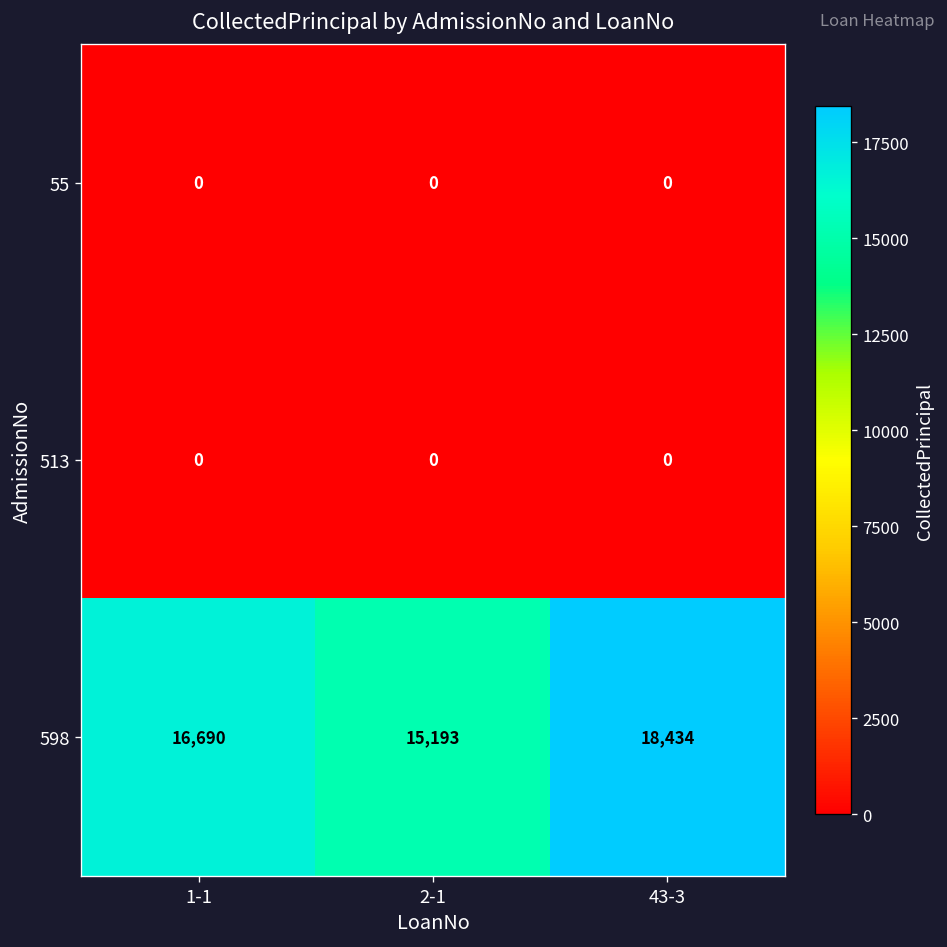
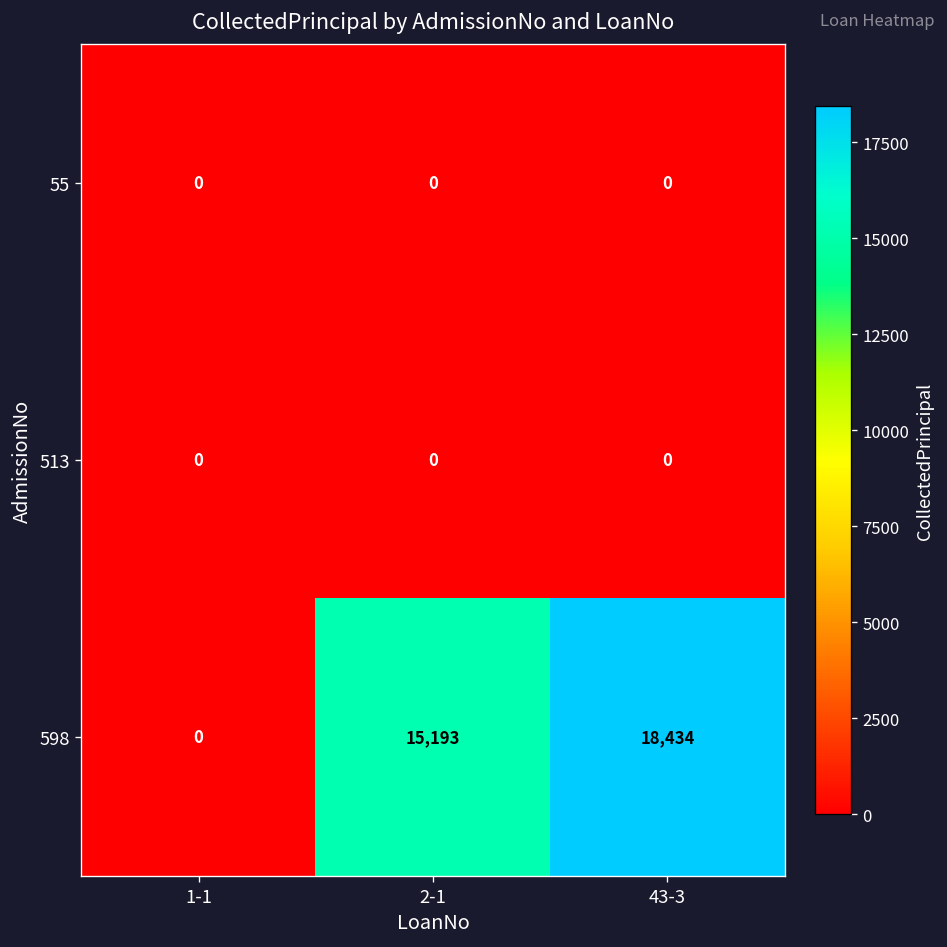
598, 1-1: 16,690 -> 0
